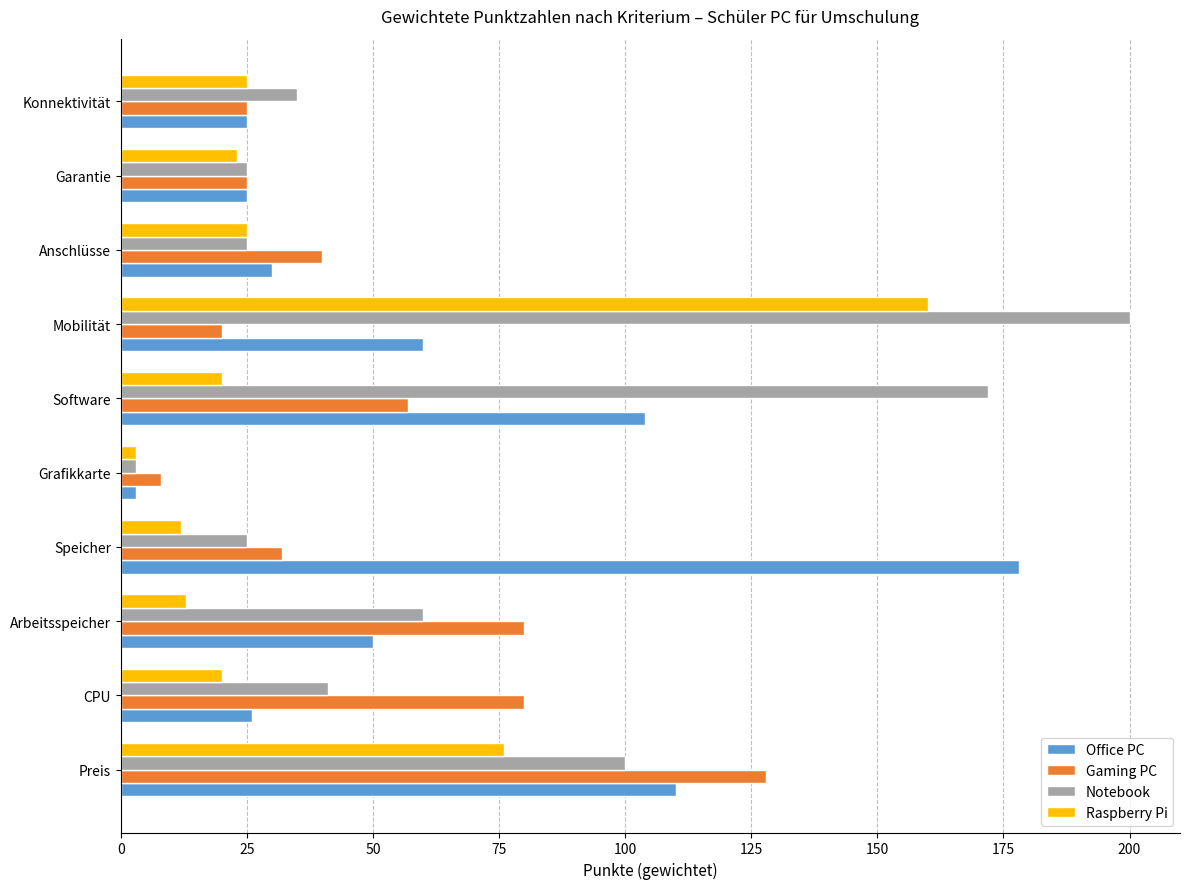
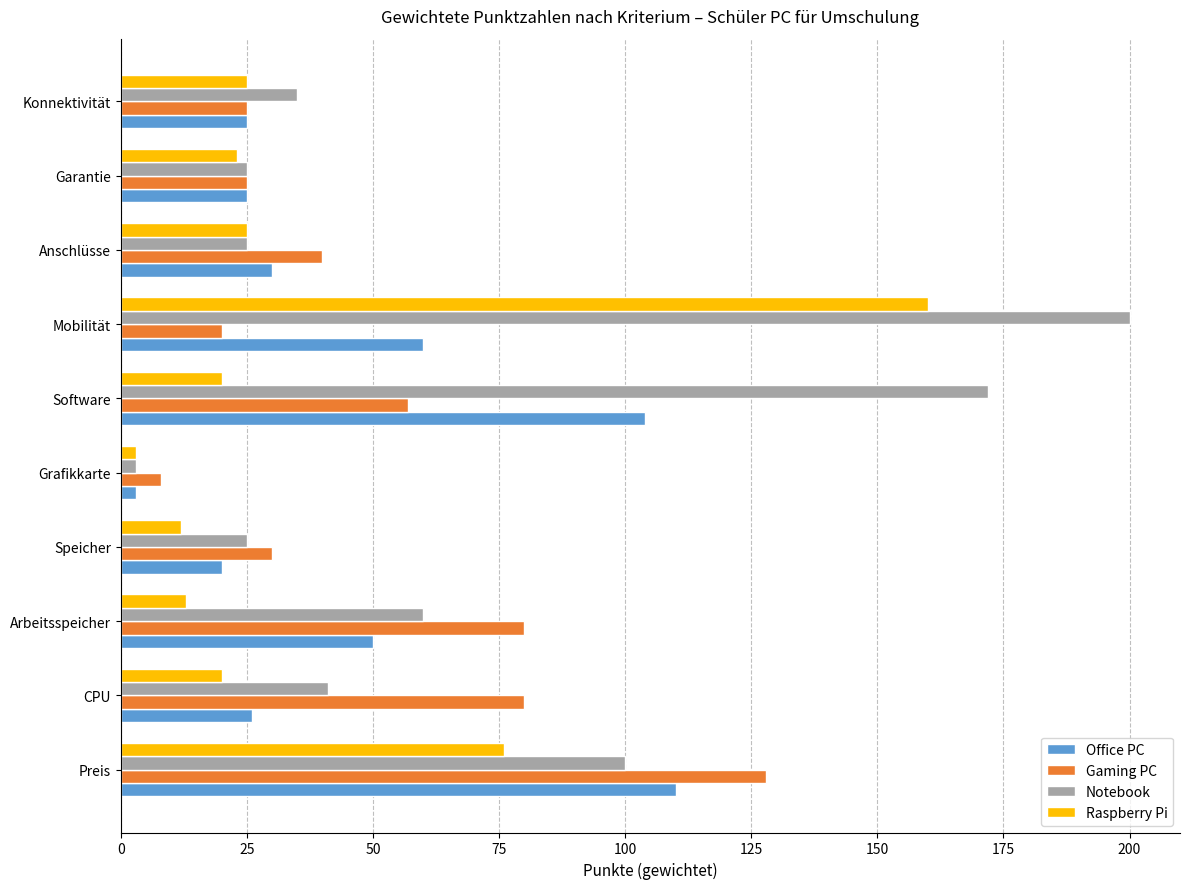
Gaming PC, Speicher: 32 -> 30
Office PC, Speicher: 178 -> 20
